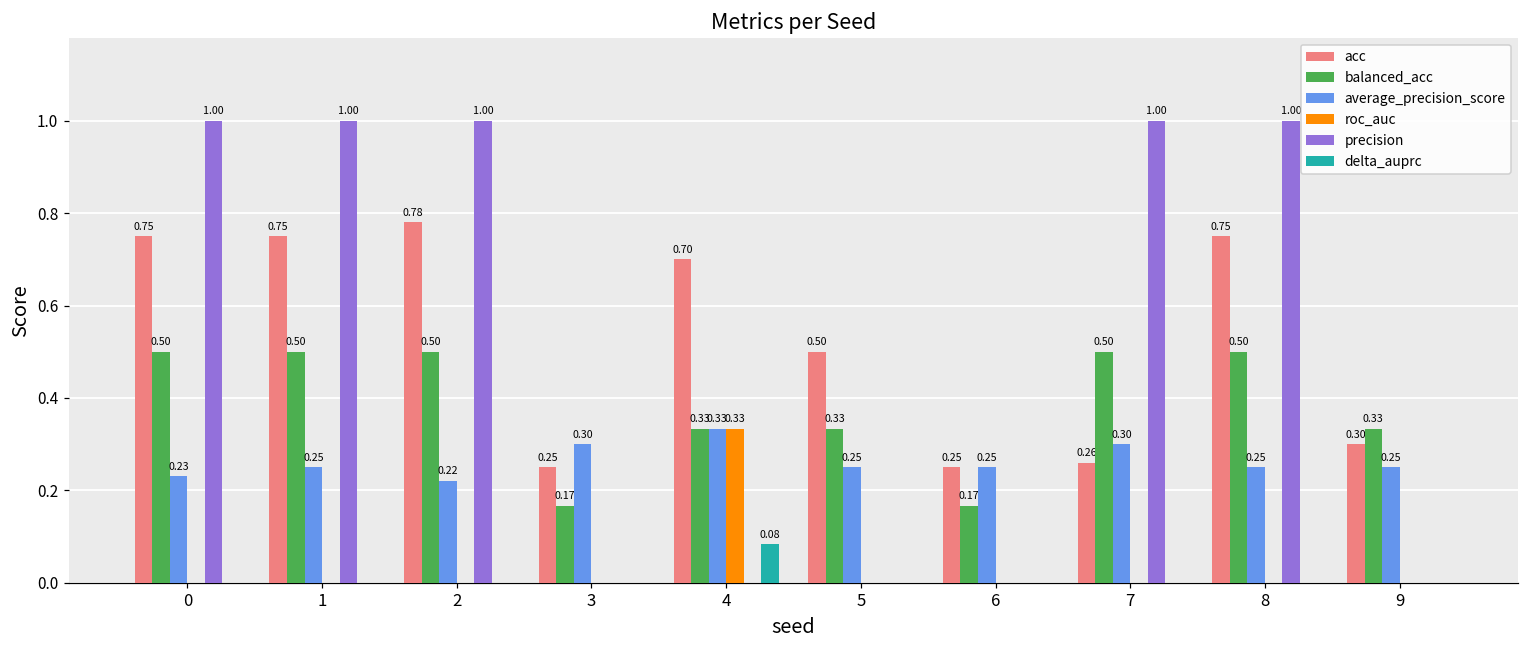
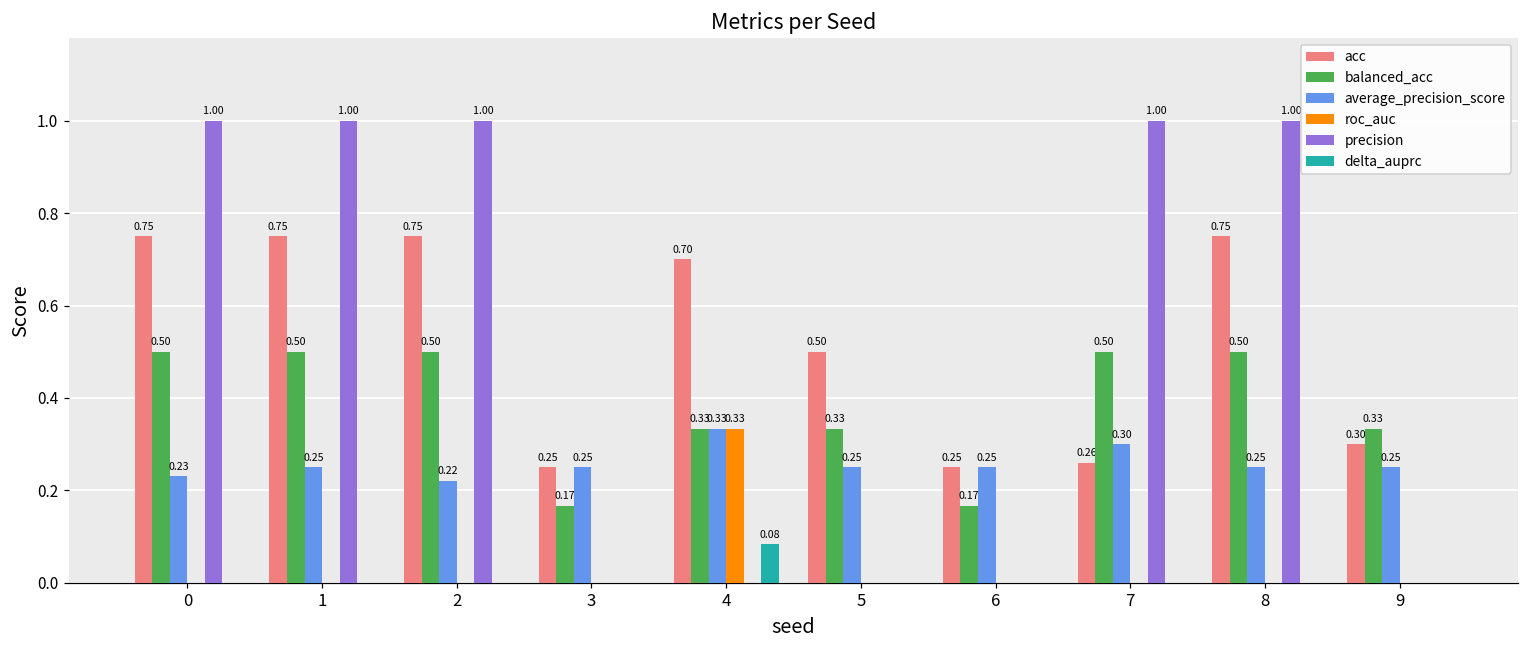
acc, 2: 0.78 -> 0.75
average_precision_score, 3: 0.30 -> 0.25
